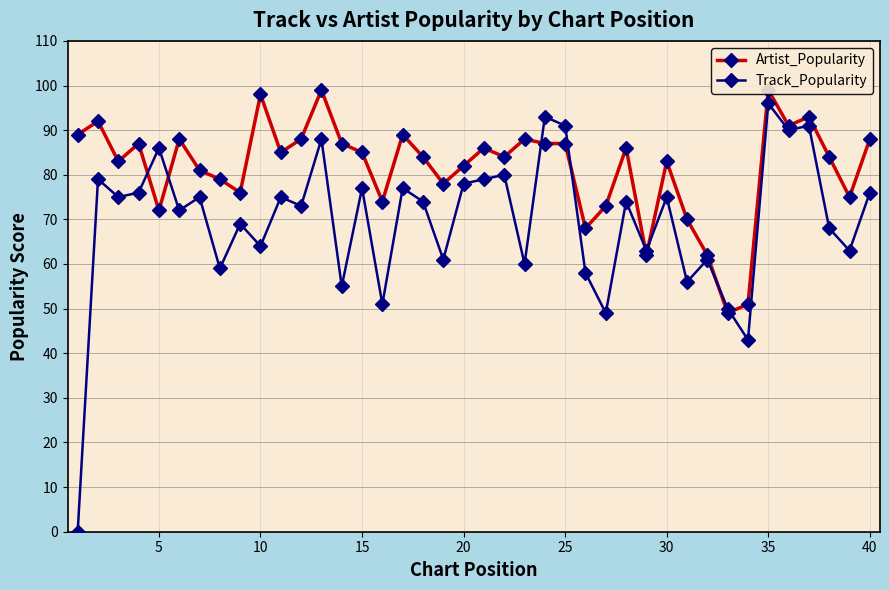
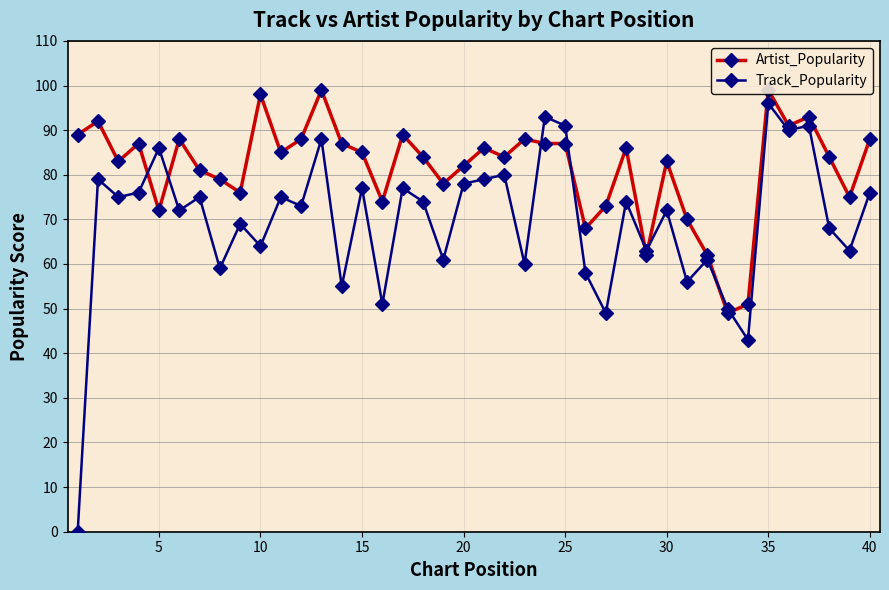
Track_Popularity, 30: 75 -> 72
